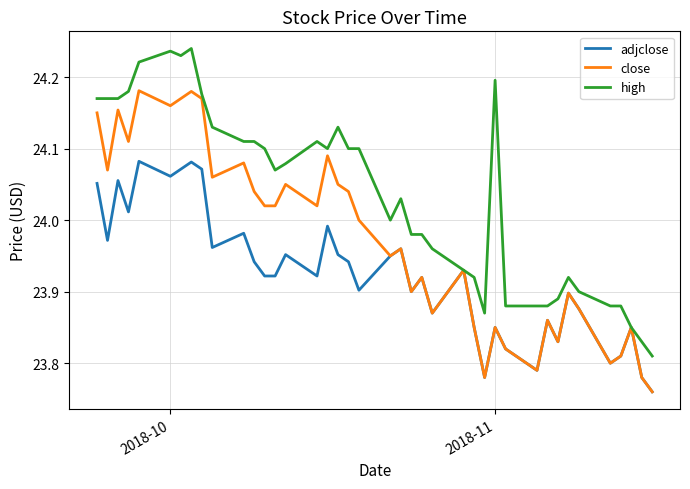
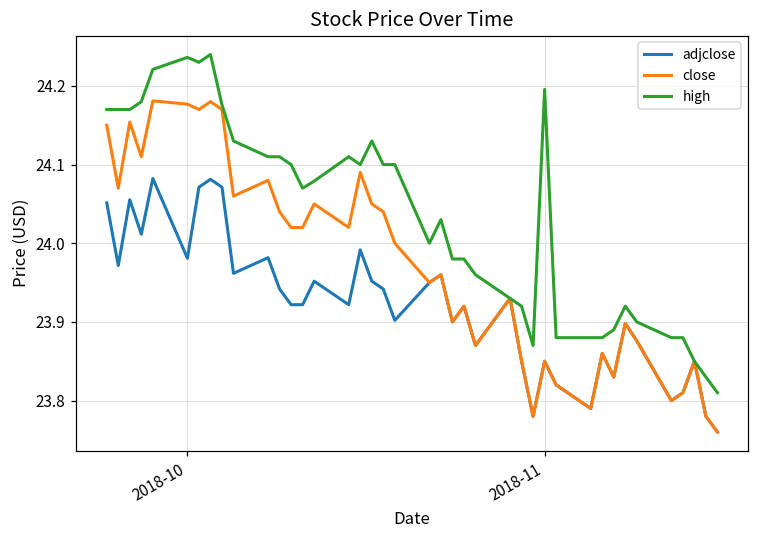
adjclose, 2018-10: 24.06 -> 23.98
close, 2018-10: 24.16 -> 24.18
